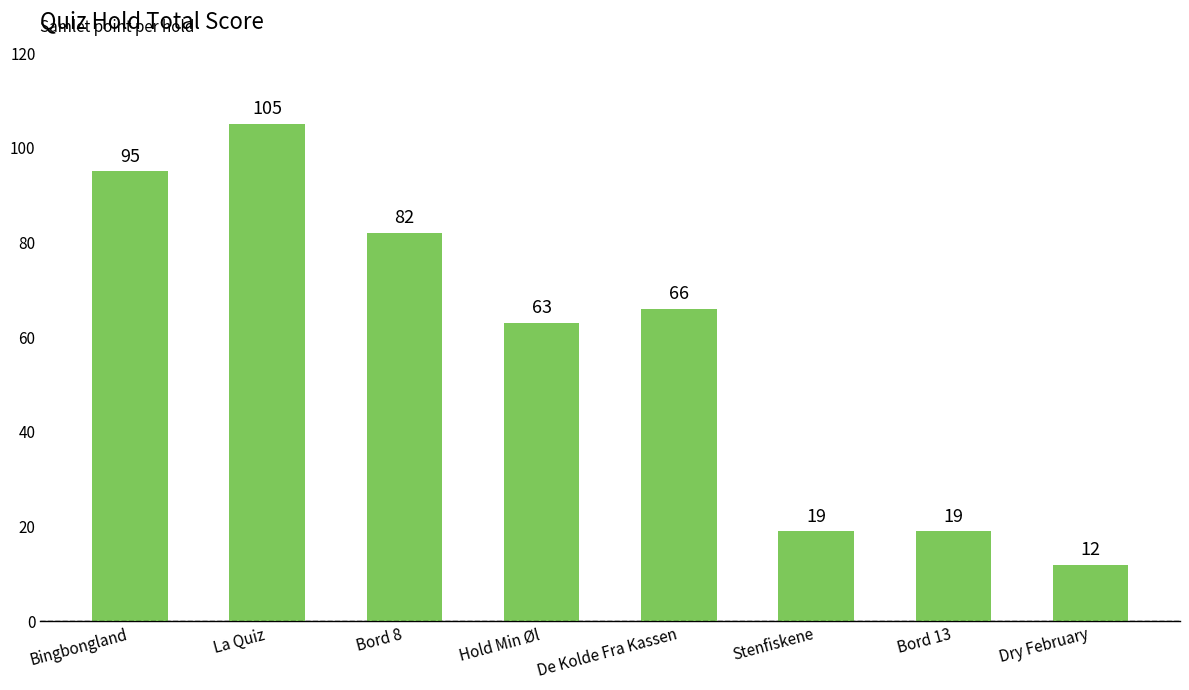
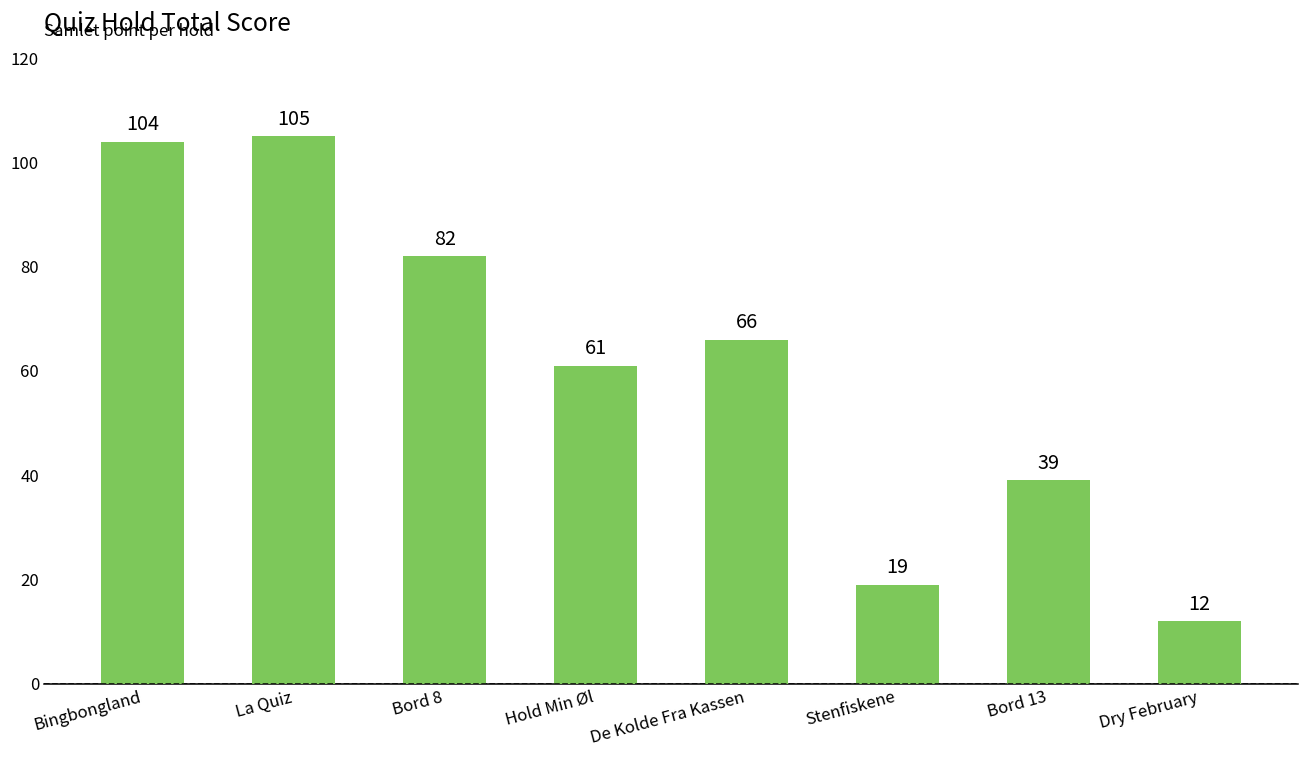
Bingbongland: 95 -> 104
Hold Min Øl: 63 -> 61
Bord 13: 19 -> 39
